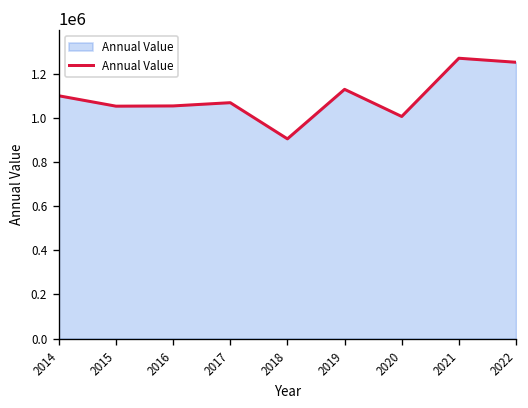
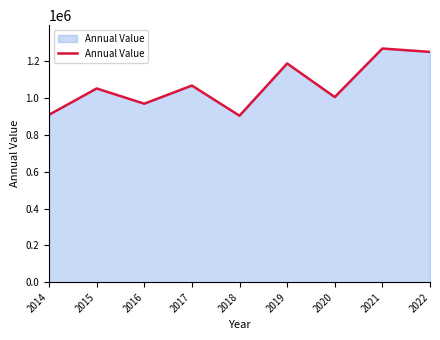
2014: 1100000 -> 910000
2016: 1050000 -> 970000
2019: 1130000 -> 1190000
